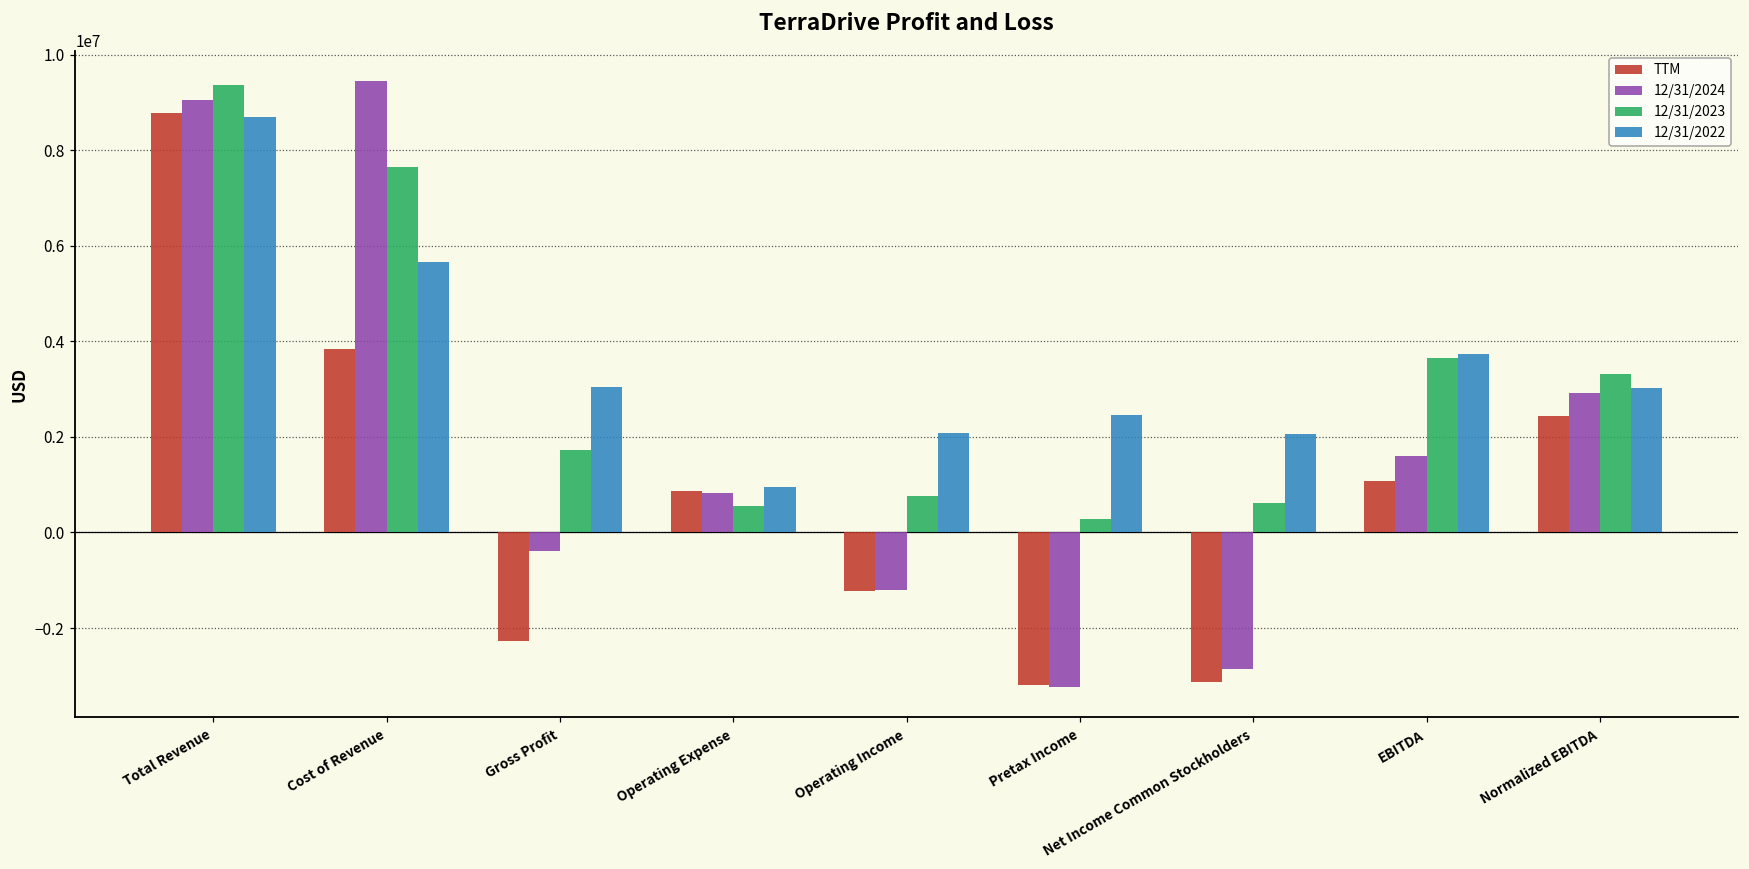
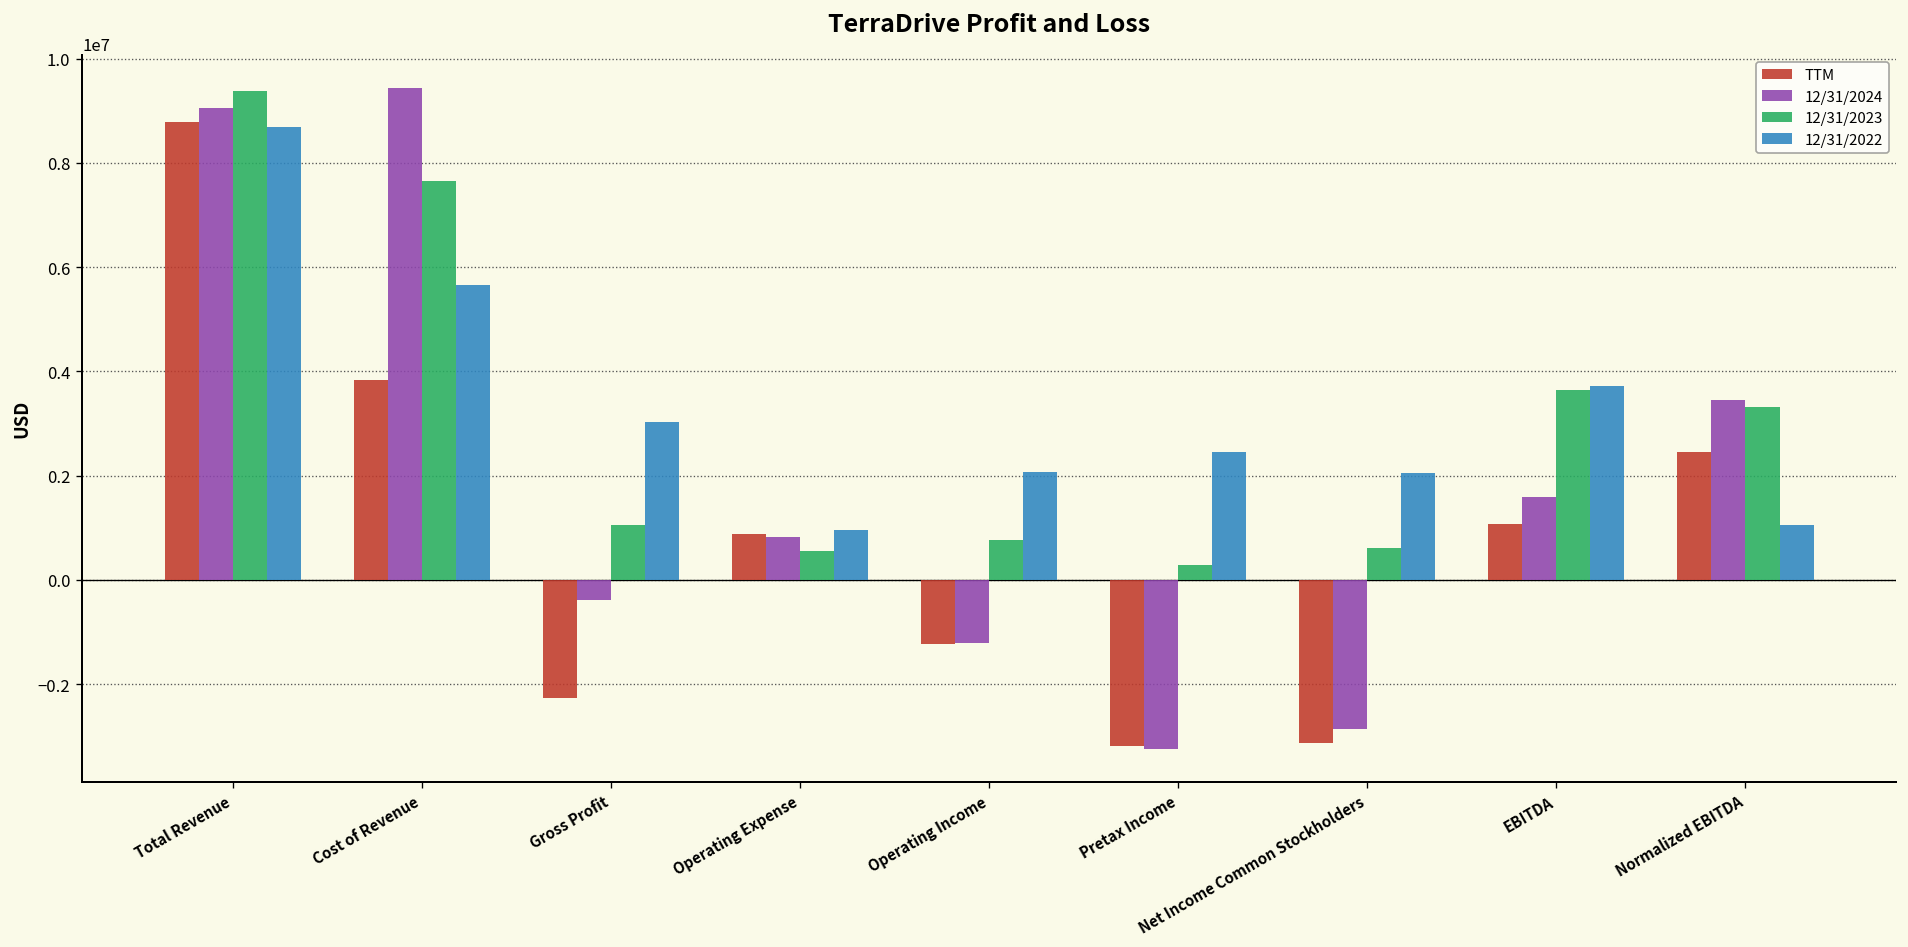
12/31/2023, Gross Profit: 1700000 -> 1000000
12/31/2024, Normalized EBITDA: 2900000 -> 3400000
12/31/2022, Normalized EBITDA: 3000000 -> 1000000
